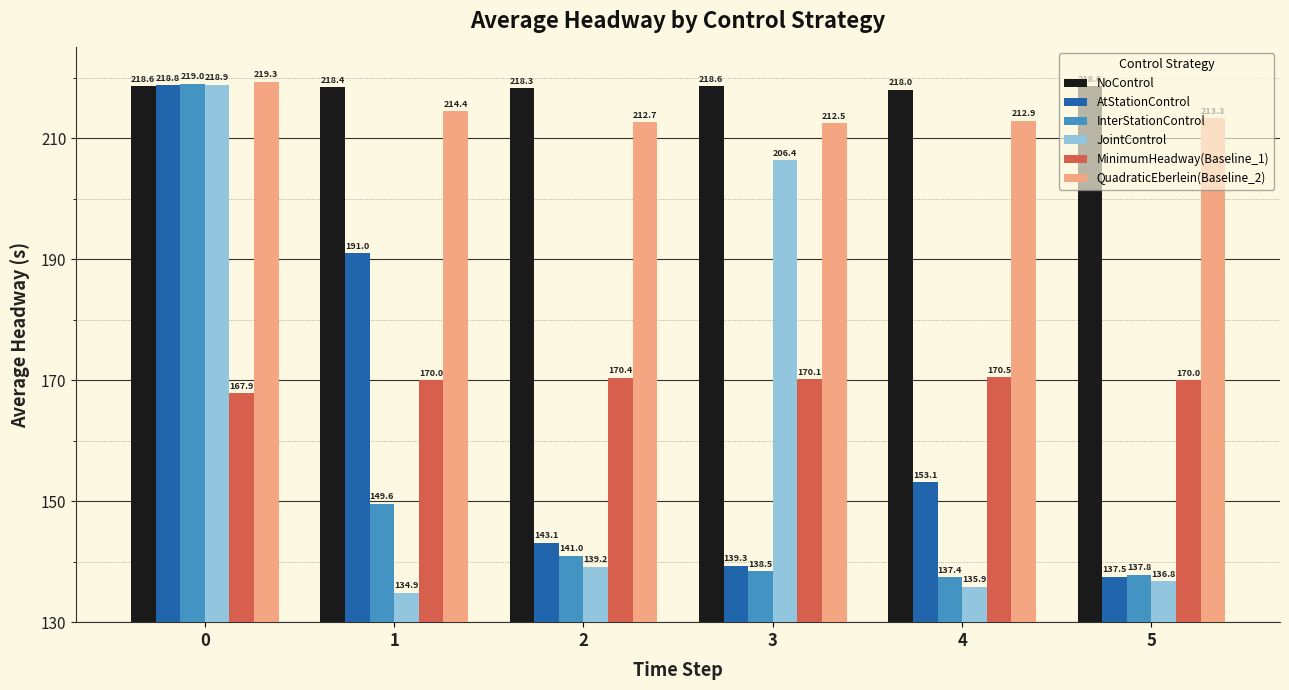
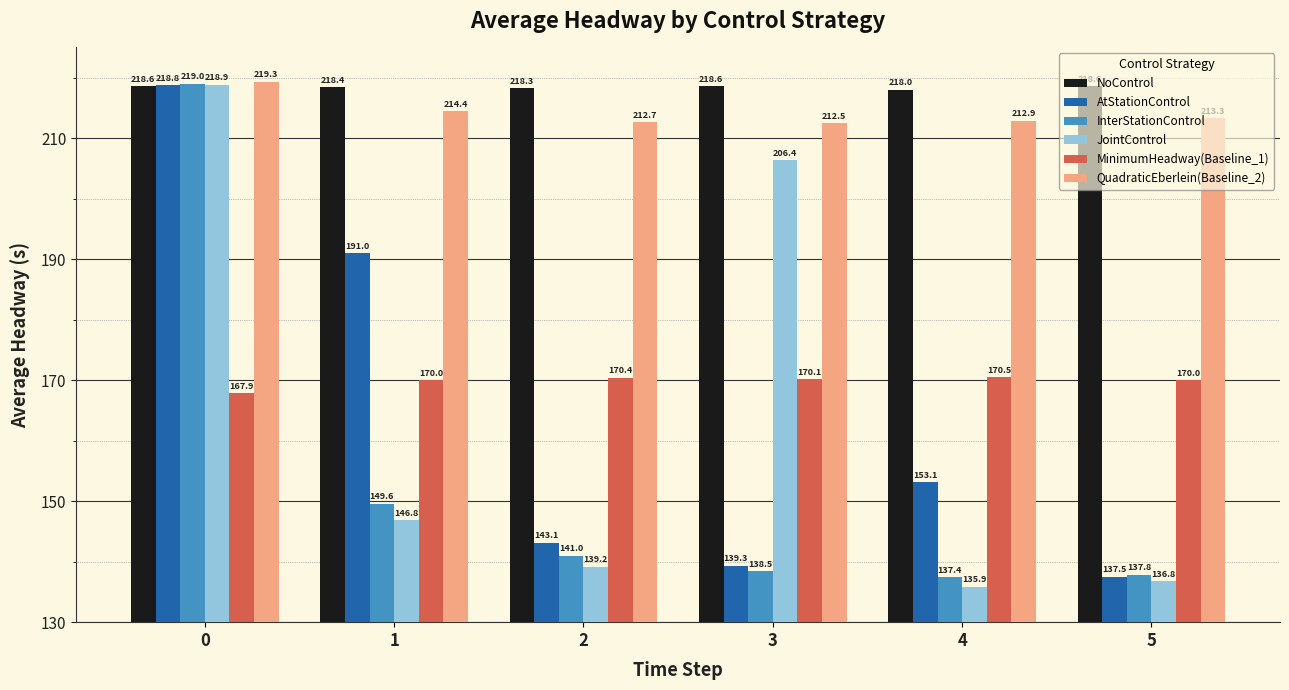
JointControl, 1: 134.9 -> 146.8
